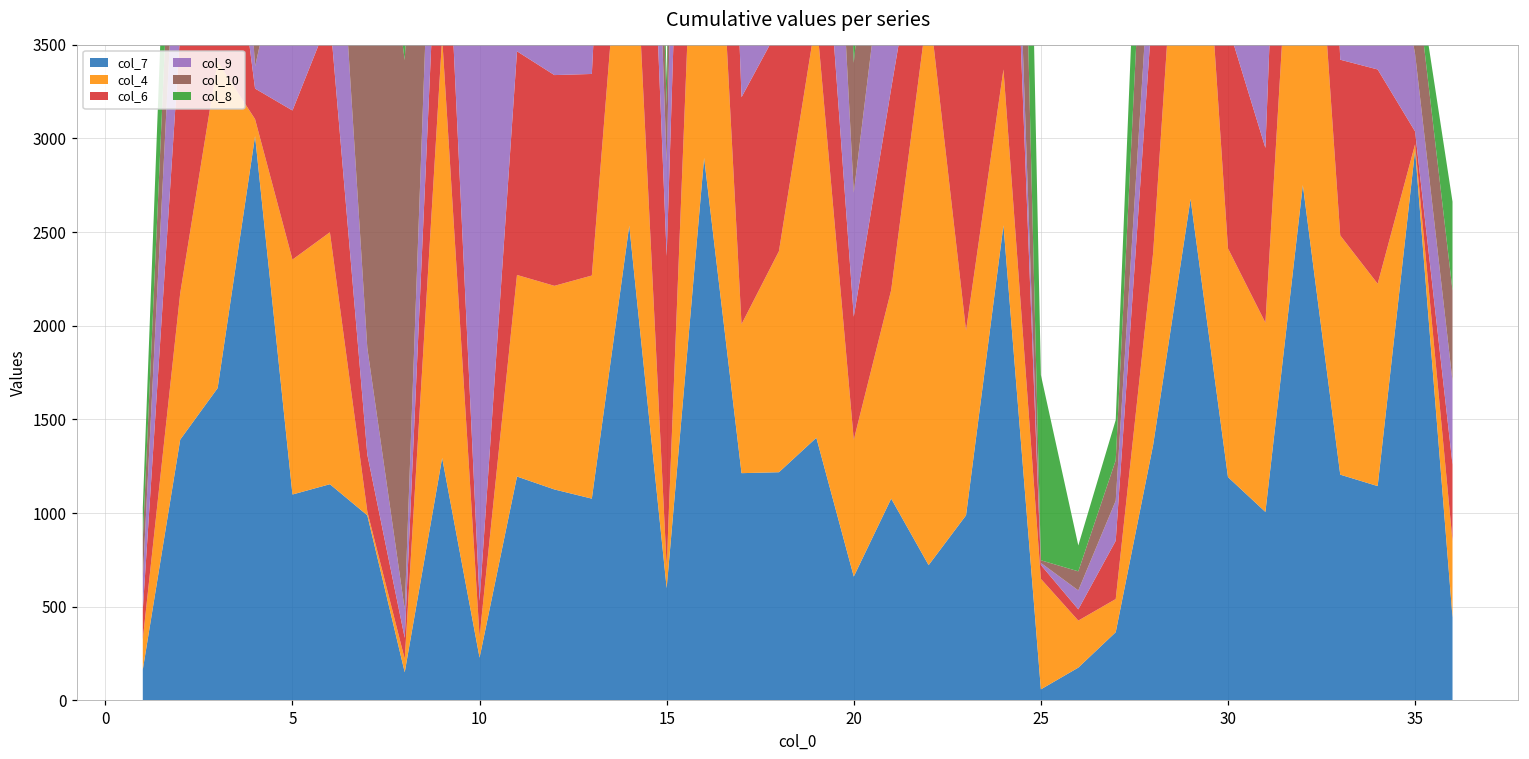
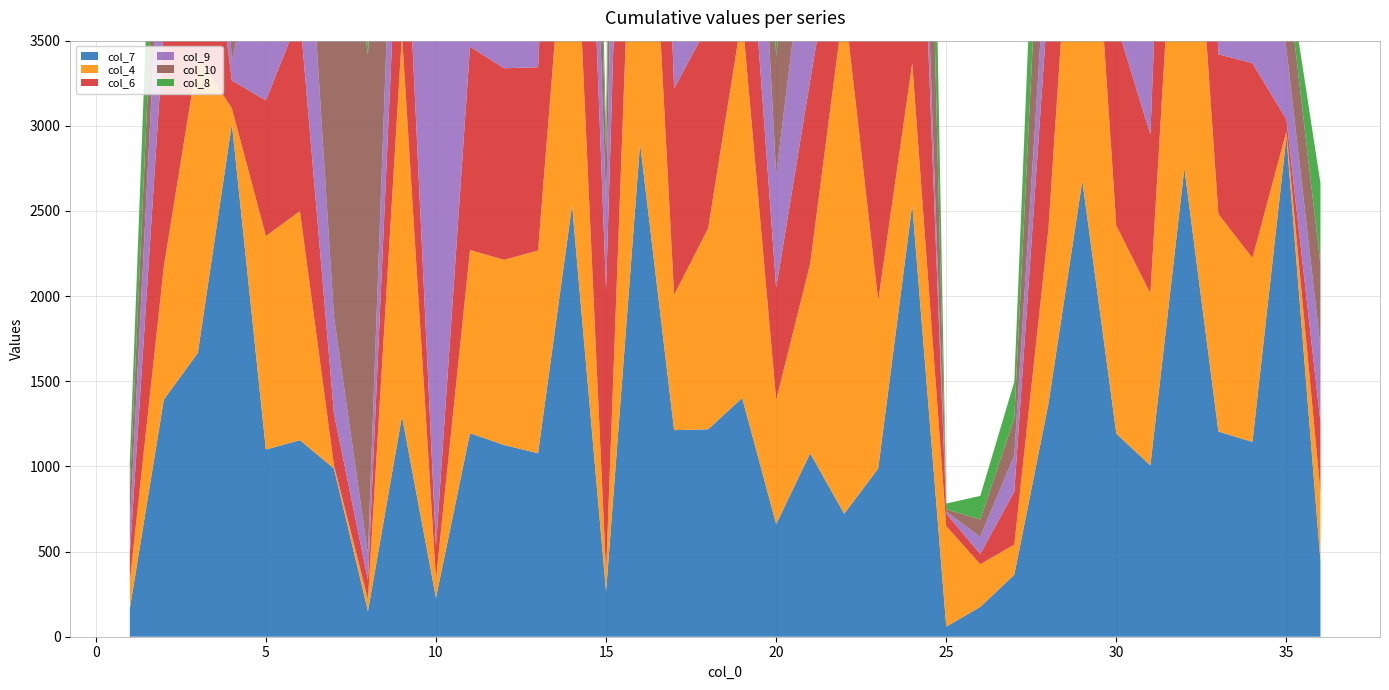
col_7, 15: 600 -> 260
col_8, 25: 990 -> 30
